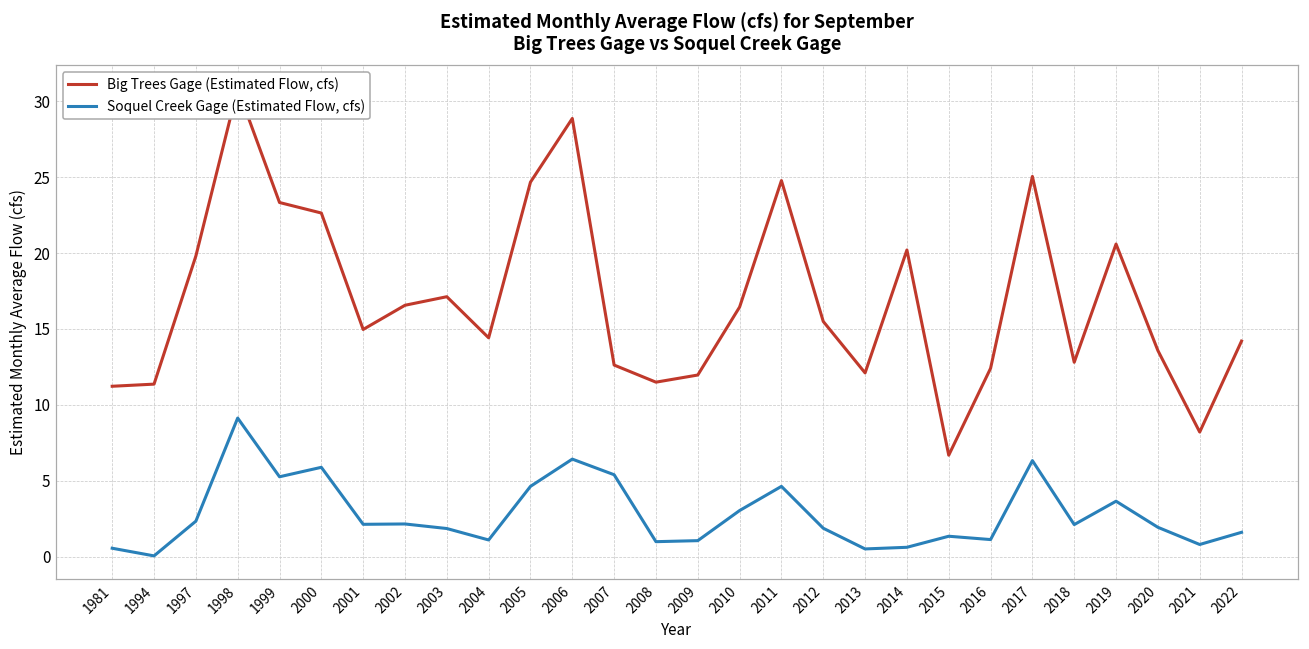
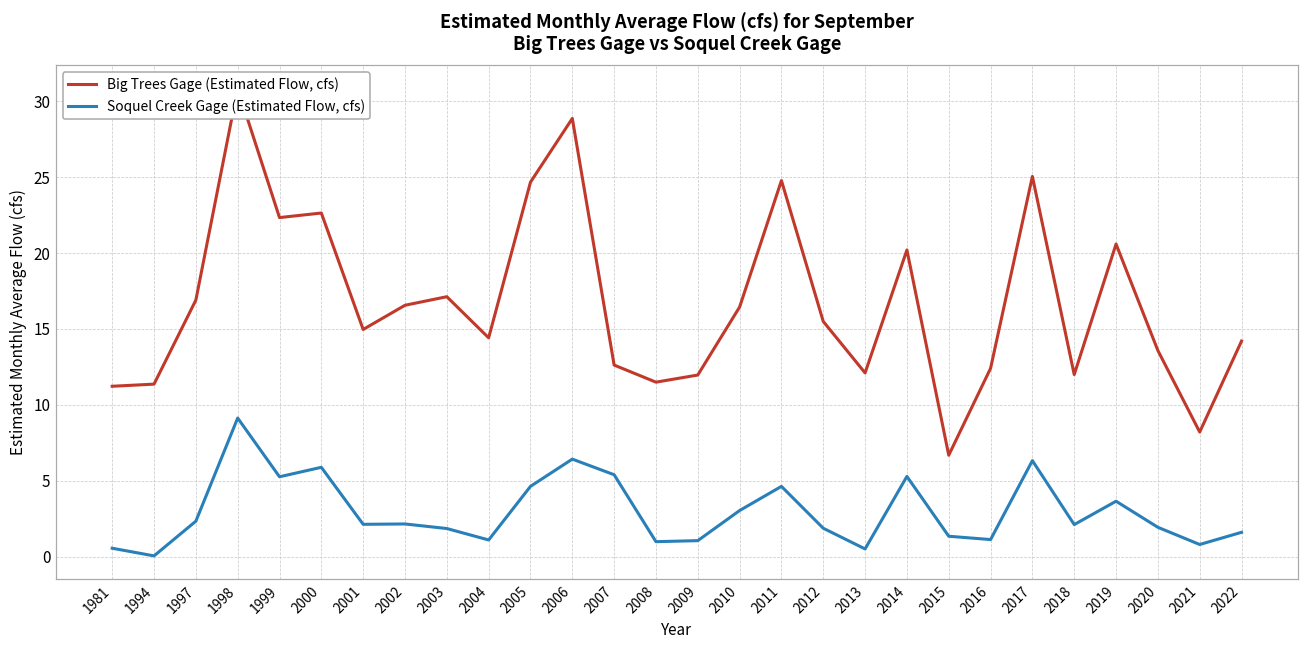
Big Trees Gage (Estimated Flow, cfs), 1997: 19.8 -> 16.9
Big Trees Gage (Estimated Flow, cfs), 1999: 23.3 -> 22.3
Soquel Creek Gage (Estimated Flow, cfs), 2014: 0.6 -> 5.3
Big Trees Gage (Estimated Flow, cfs), 2018: 12.8 -> 12.0
